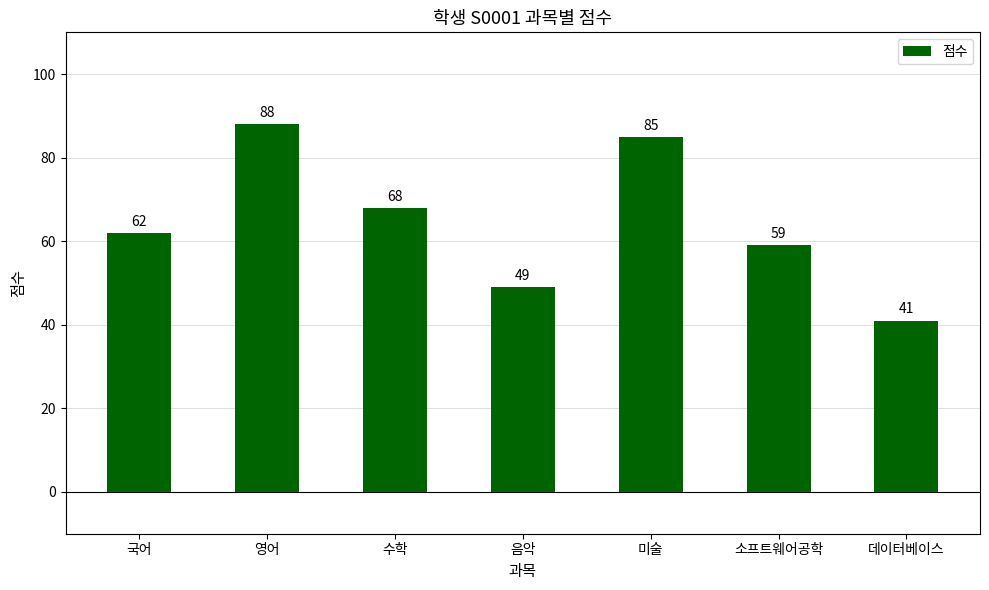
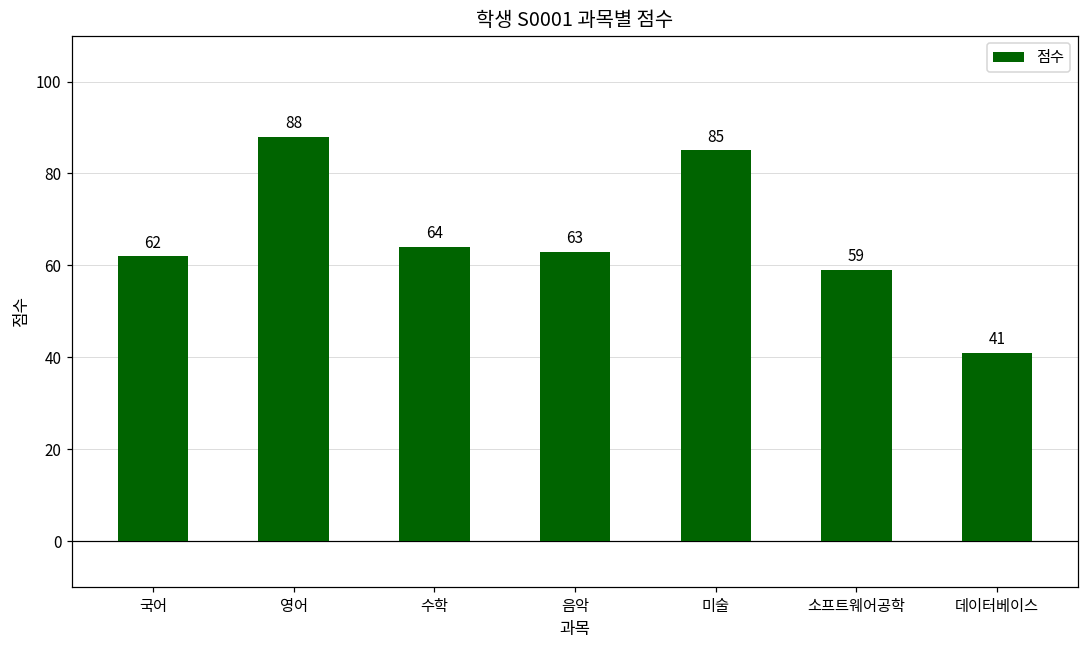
수학: 68 -> 64
음악: 49 -> 63
